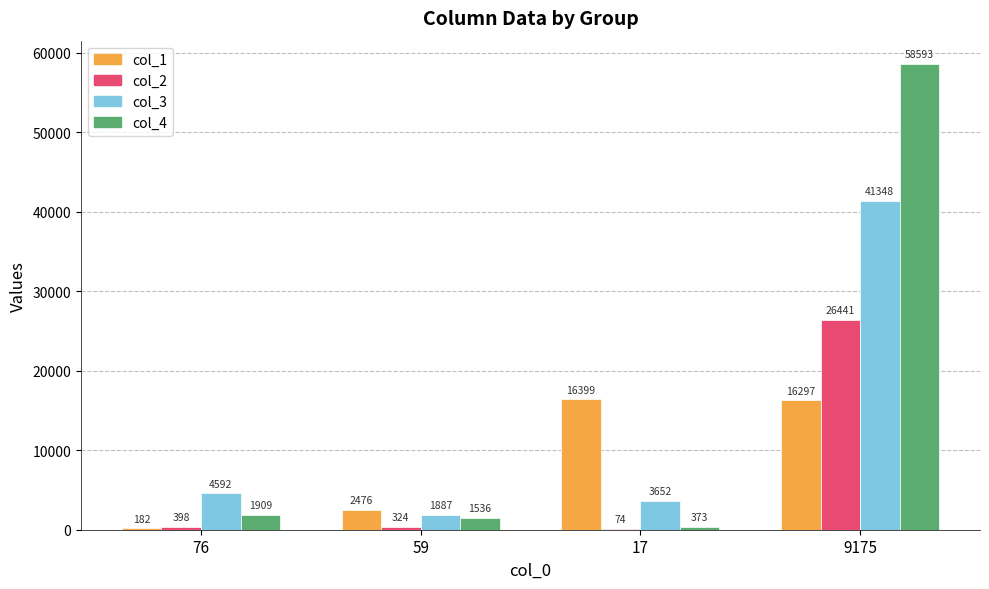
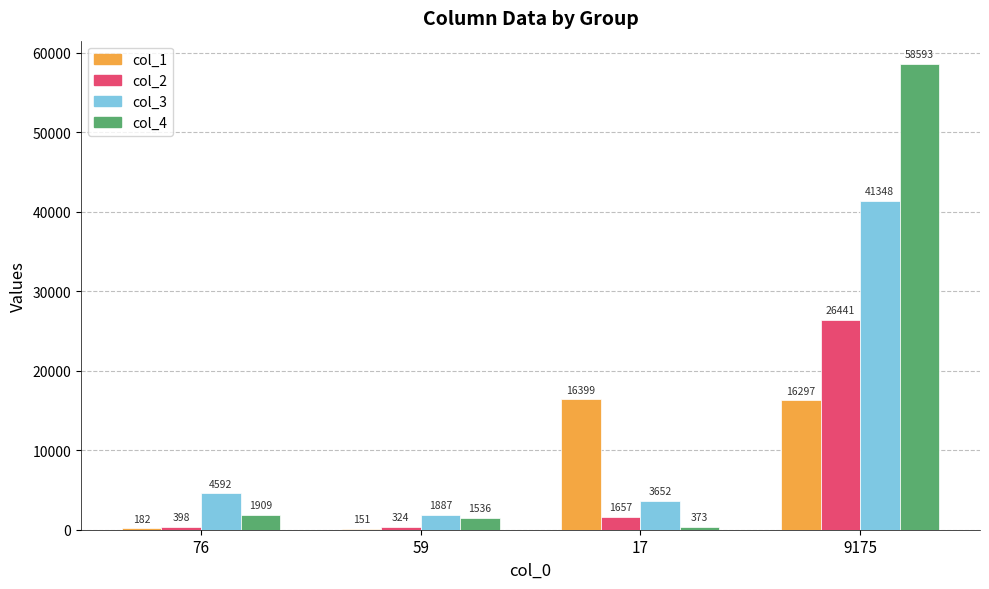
col_1, 59: 2476 -> 151
col_2, 17: 74 -> 1657
